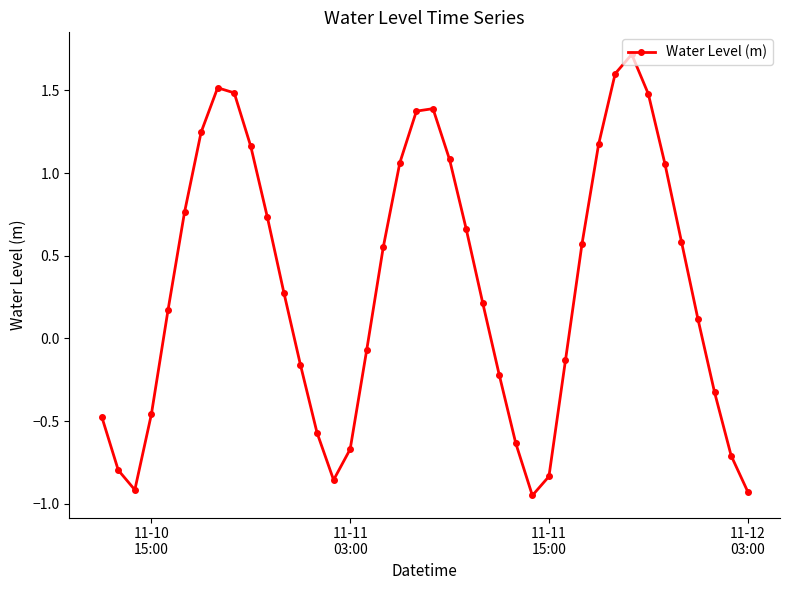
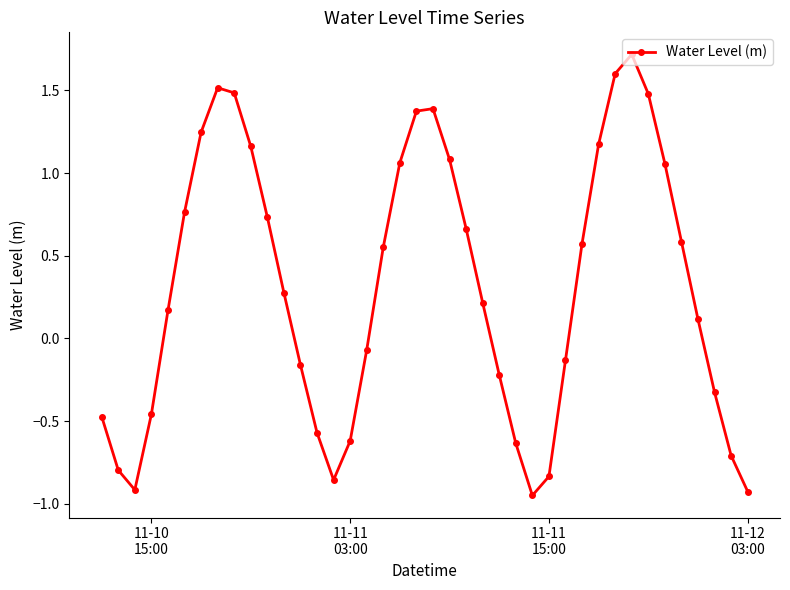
11-11 03:00: -0.67 -> -0.62
